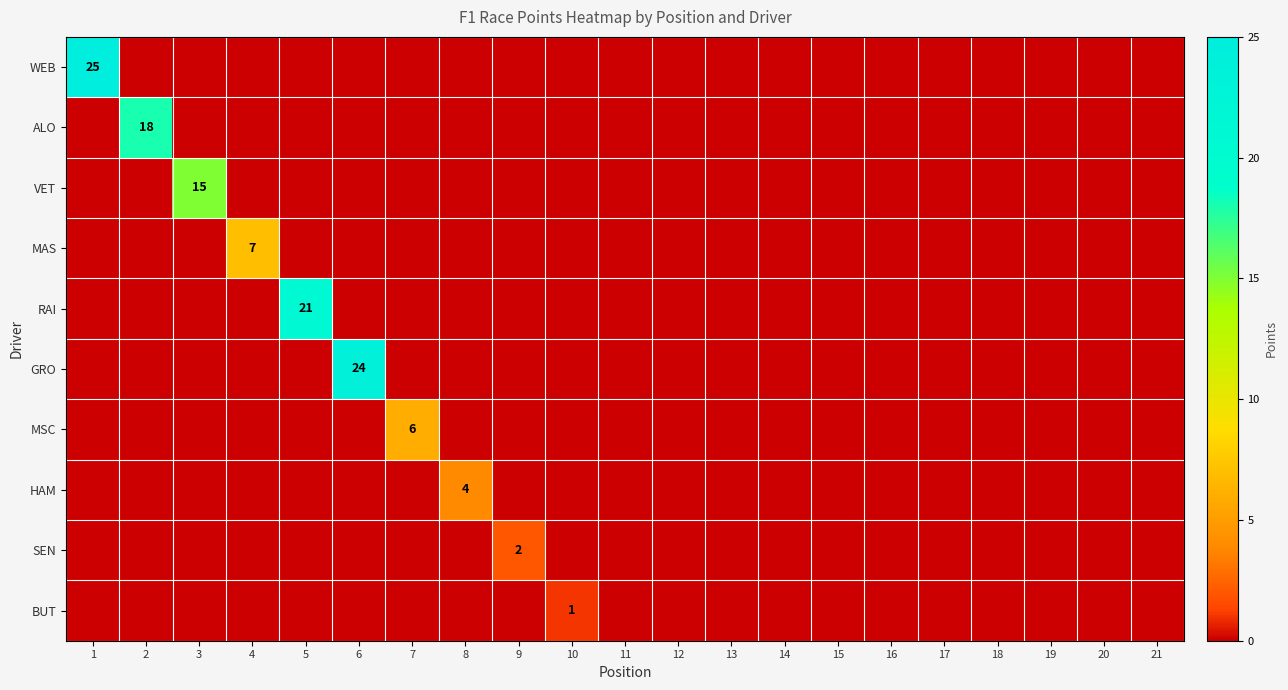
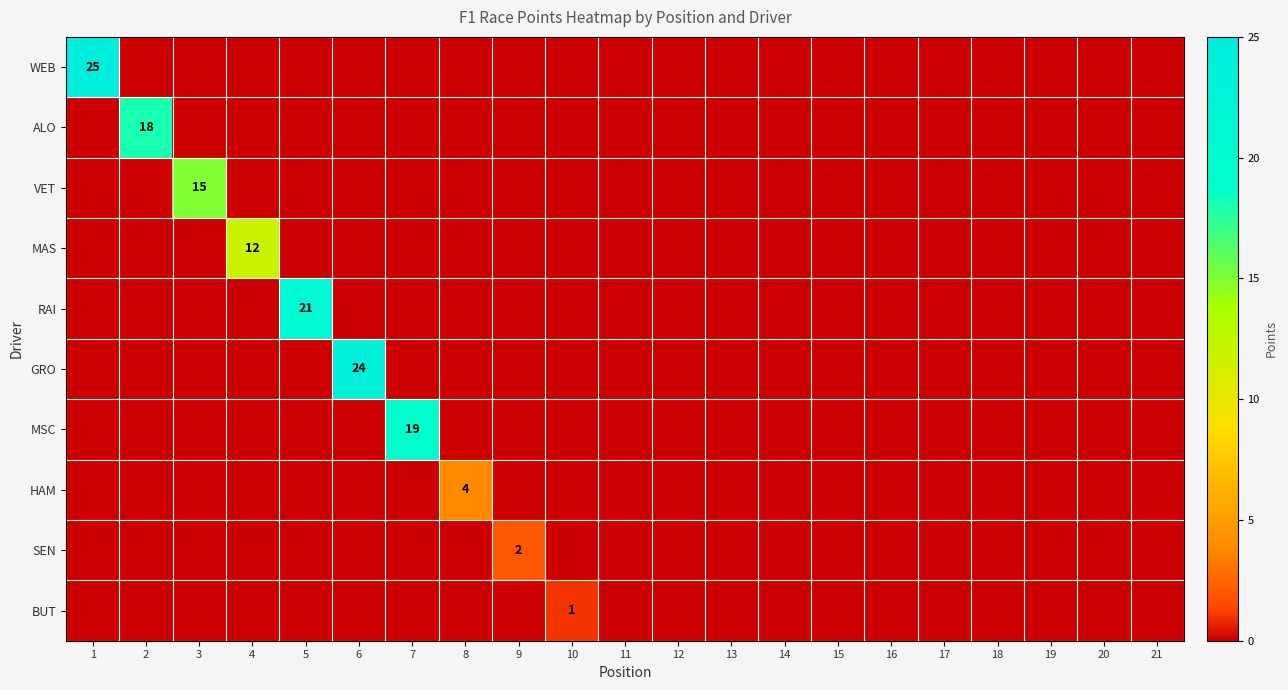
MAS, 4: 7 -> 12
MSC, 7: 6 -> 19
